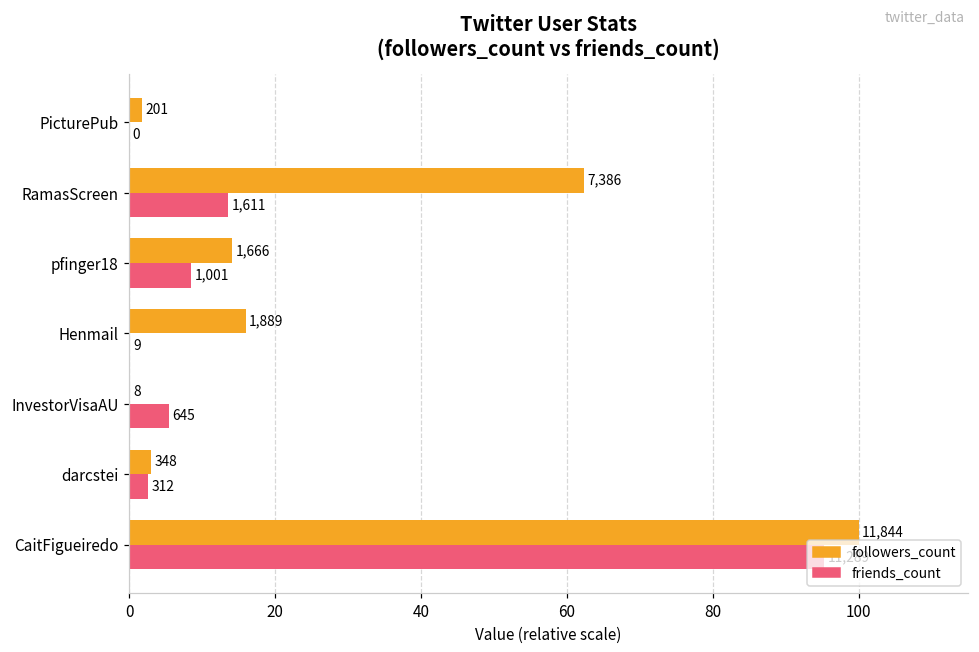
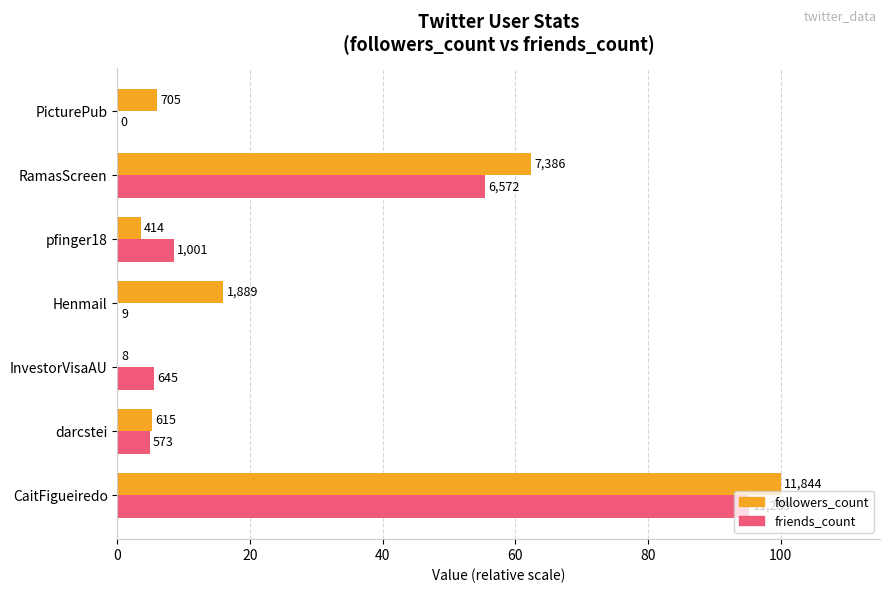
followers_count, PicturePub: 201 -> 705
friends_count, RamasScreen: 1,611 -> 6,572
followers_count, pfinger18: 1,666 -> 414
followers_count, darcstei: 348 -> 615
friends_count, darcstei: 312 -> 573
